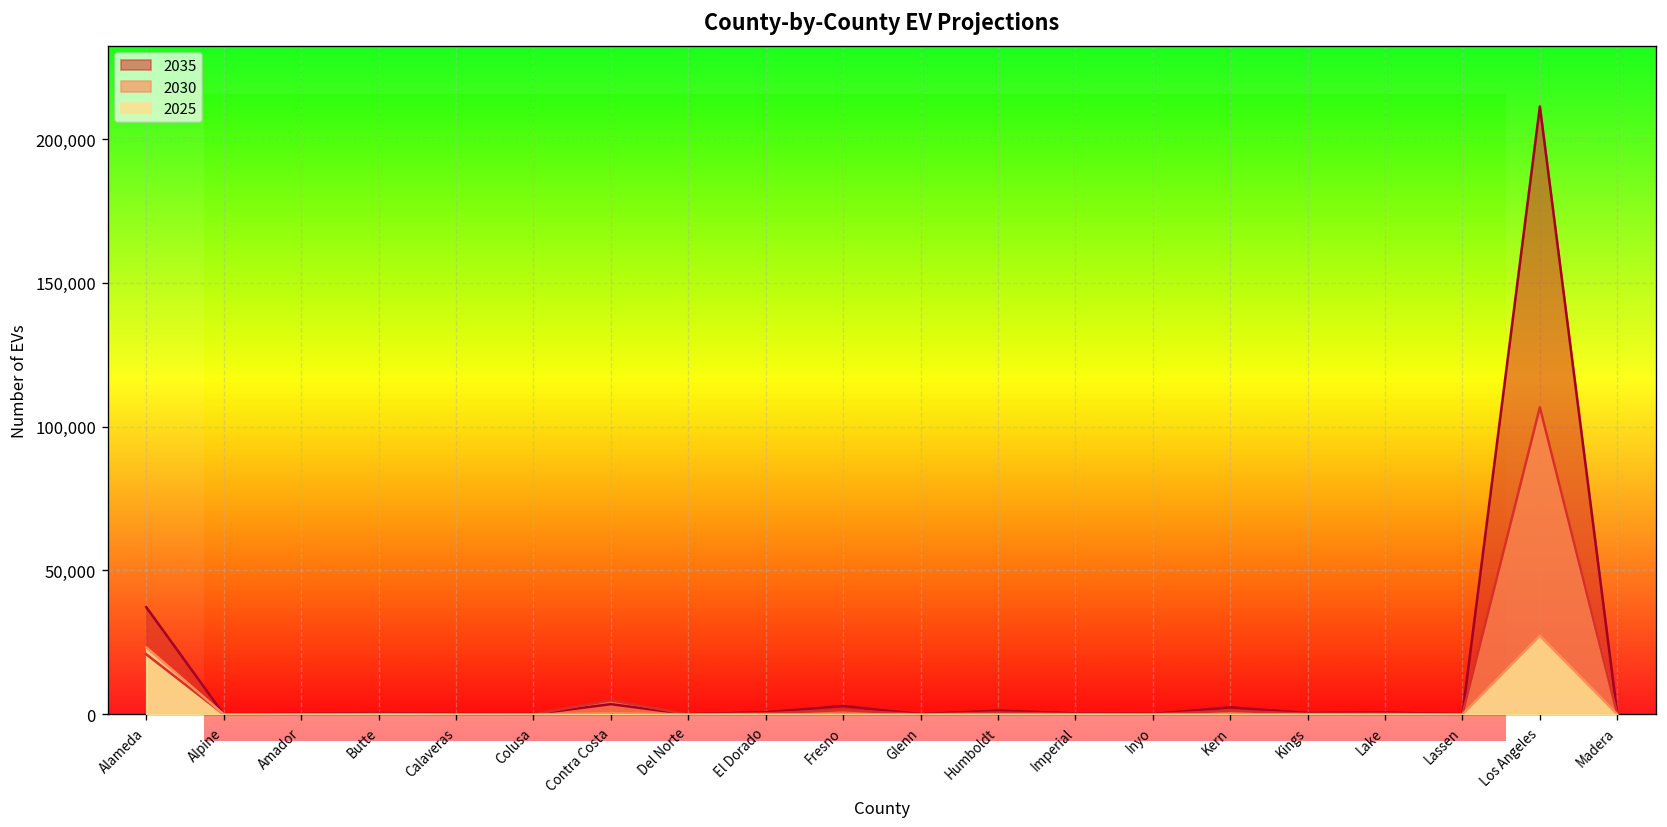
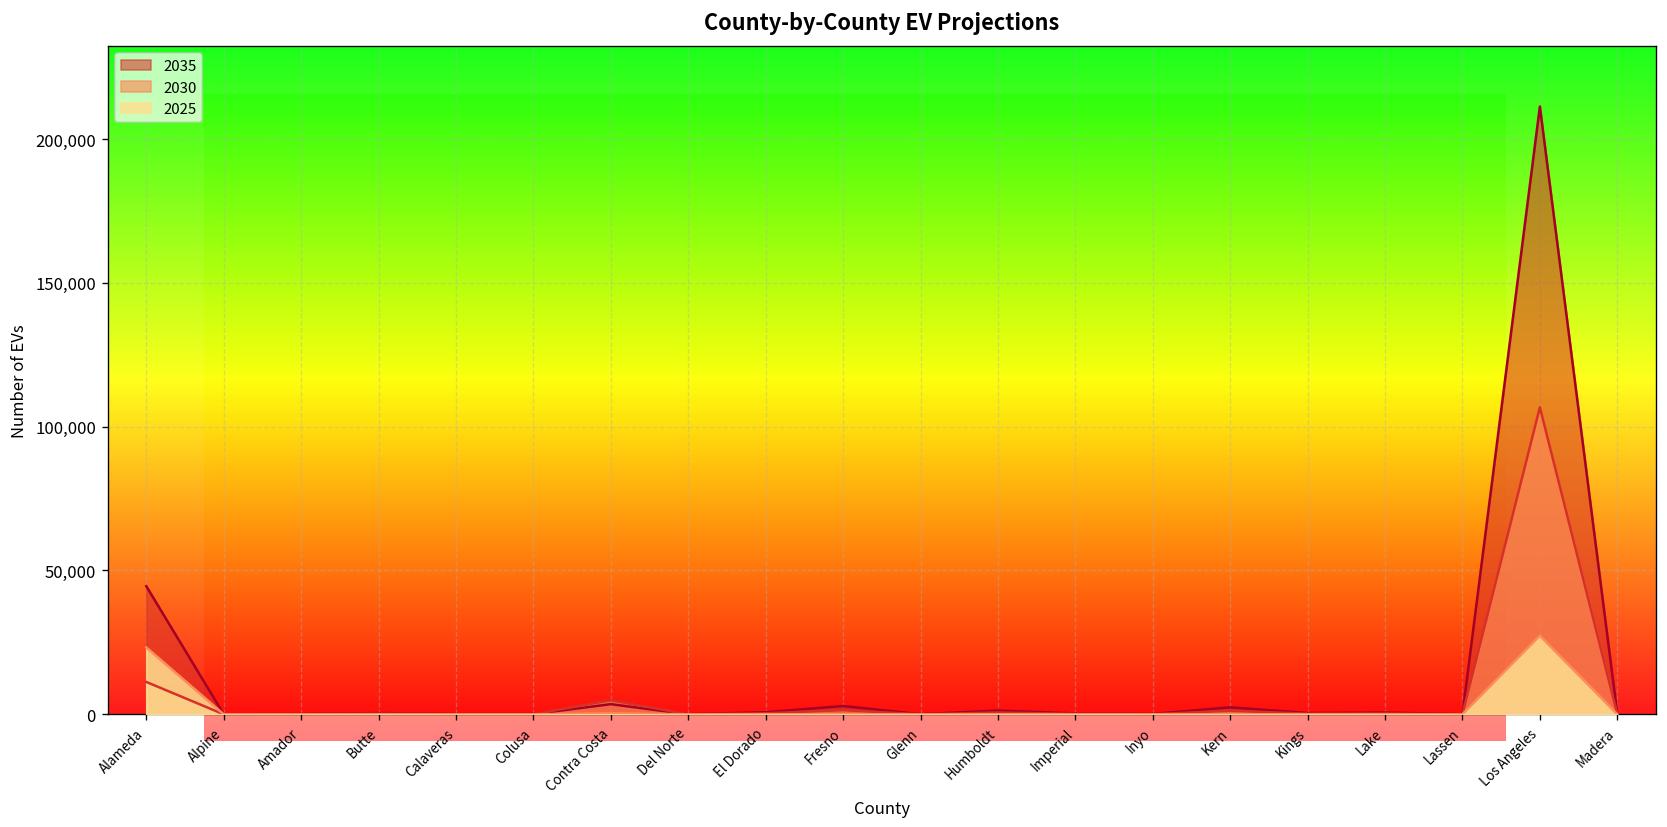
2035, Alameda: 37,000 -> 45,000
2030, Alameda: 21,000 -> 11,000
